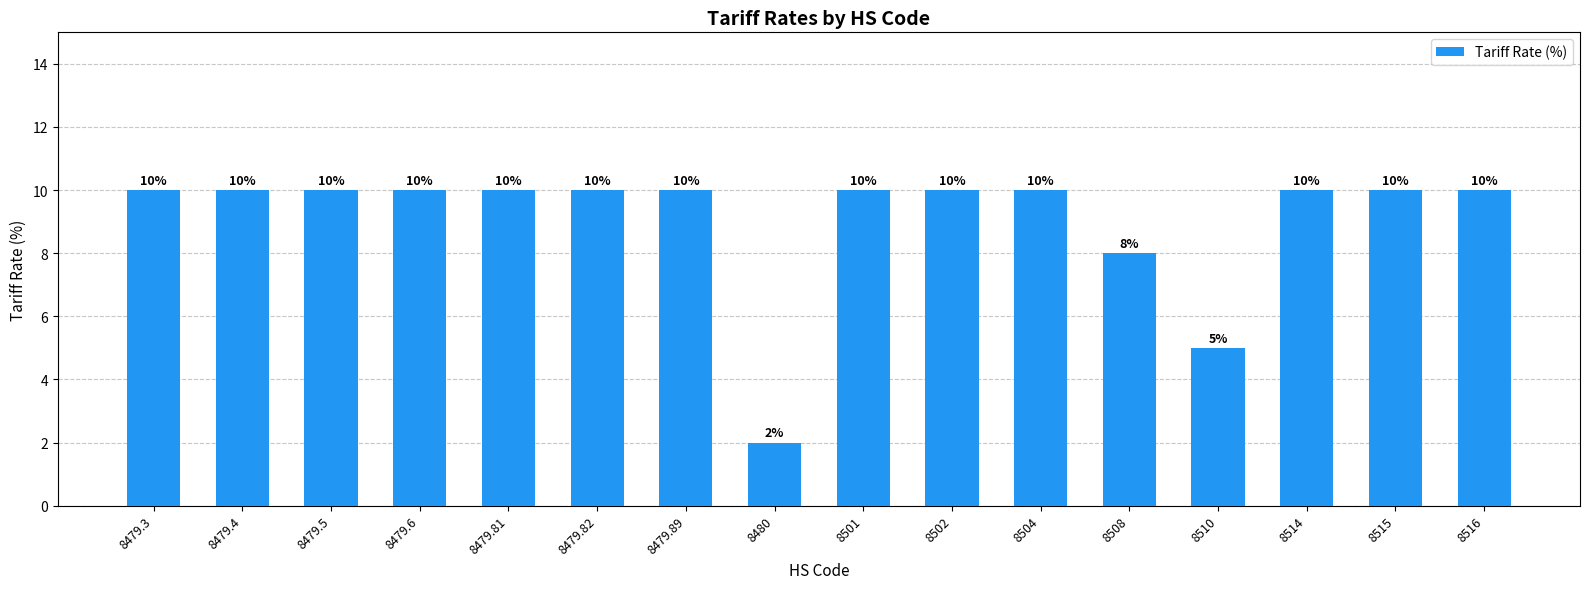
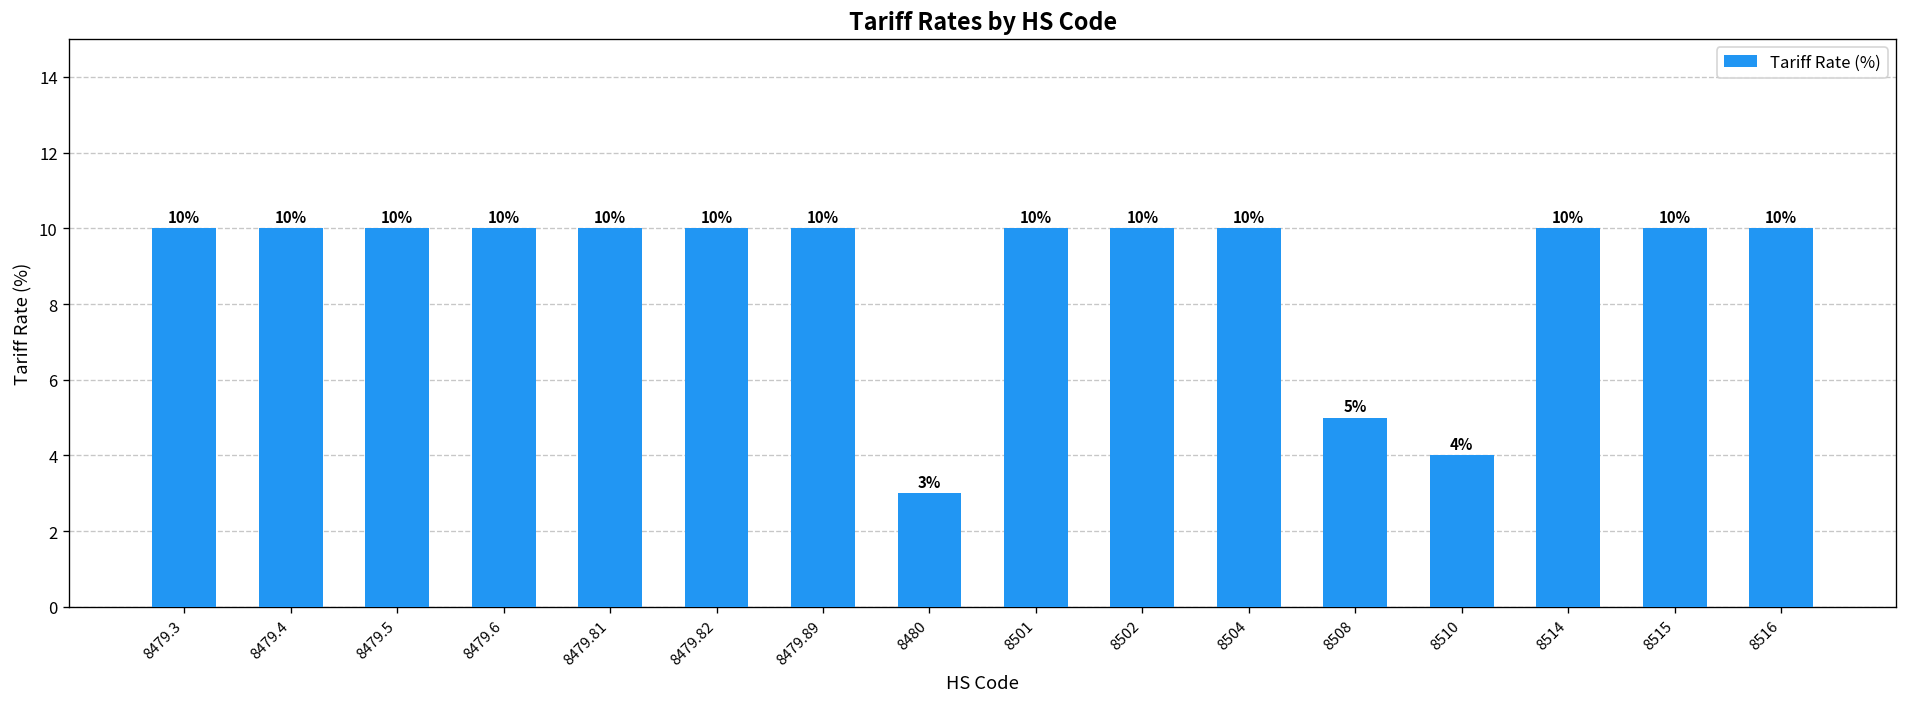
8480: 2% -> 3%
8508: 8% -> 5%
8510: 5% -> 4%
